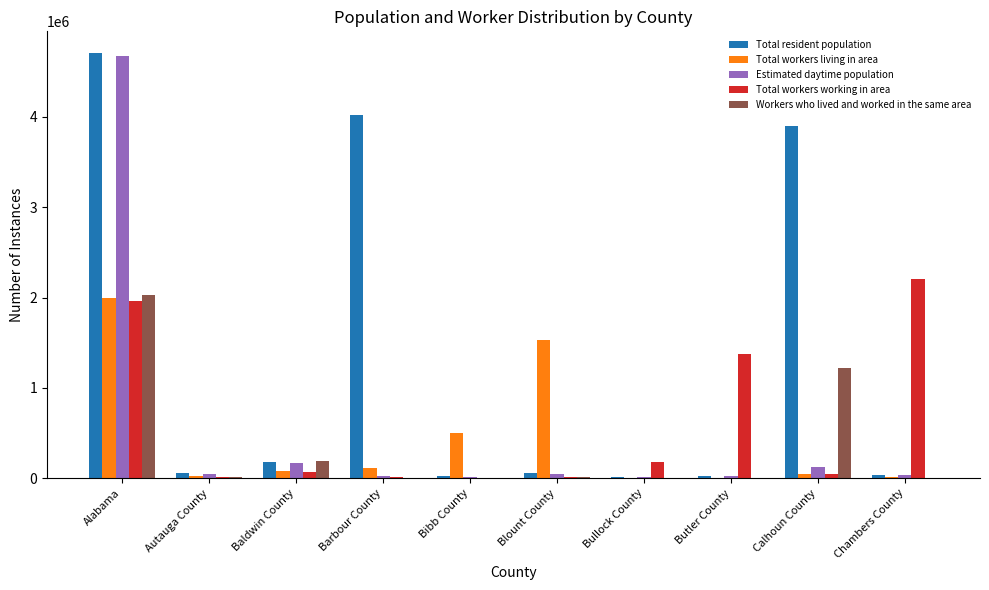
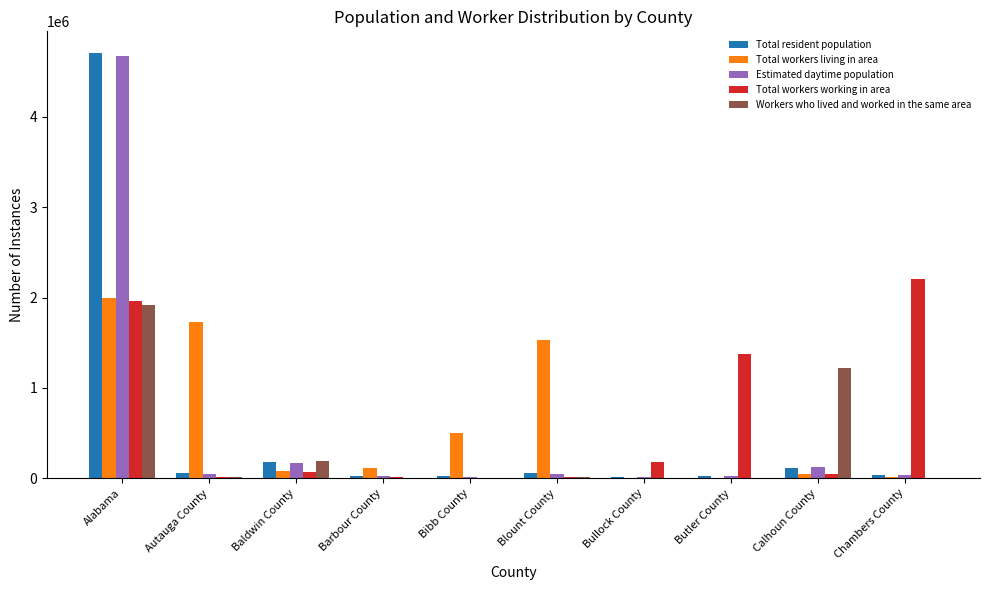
Workers who lived and worked in the same area, Alabama: 2000000 -> 1900000
Total workers living in area, Autauga County: 0 -> 1700000
Total resident population, Barbour County: 4000000 -> 0
Total resident population, Calhoun County: 3900000 -> 100000
